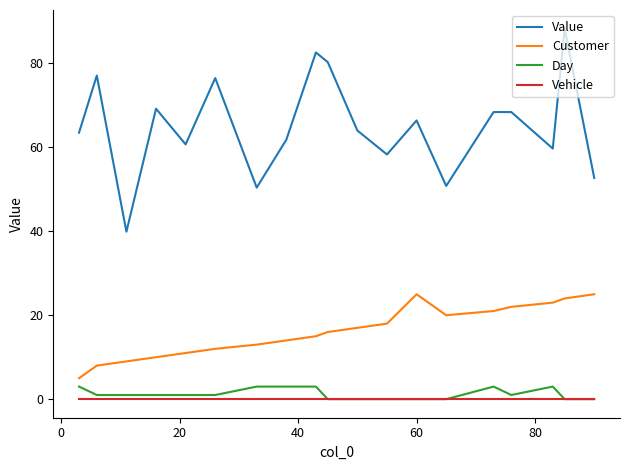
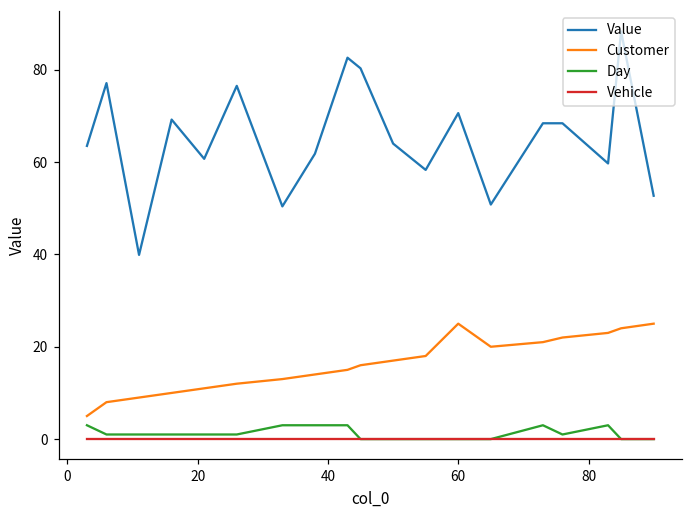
Value, 60: 66 -> 71
